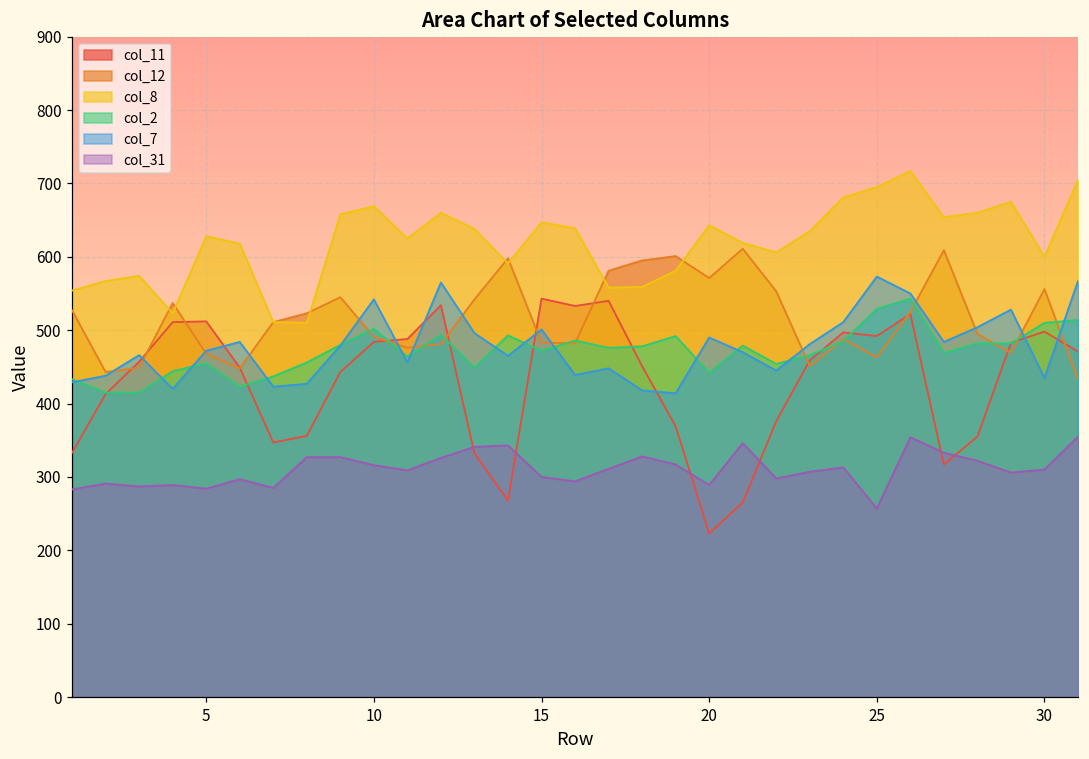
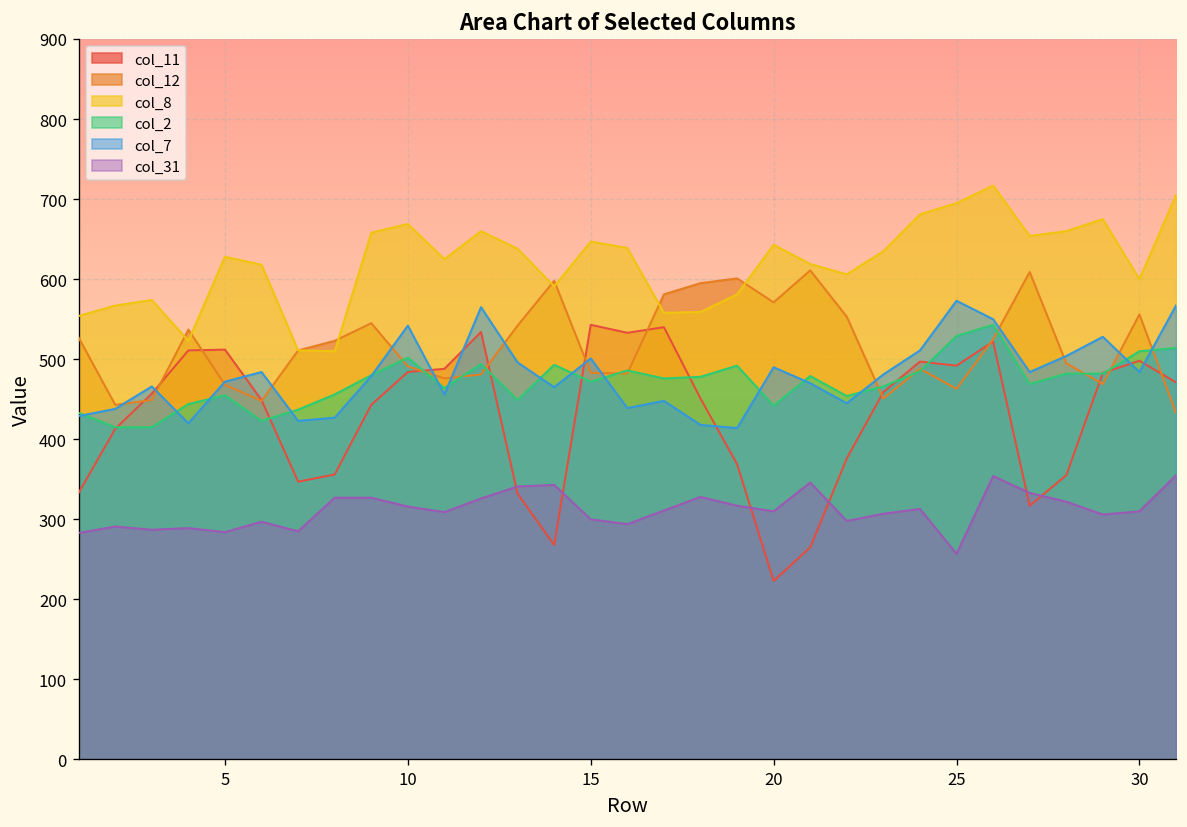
col_31, 20: 290 -> 310
col_7, 30: 440 -> 480
